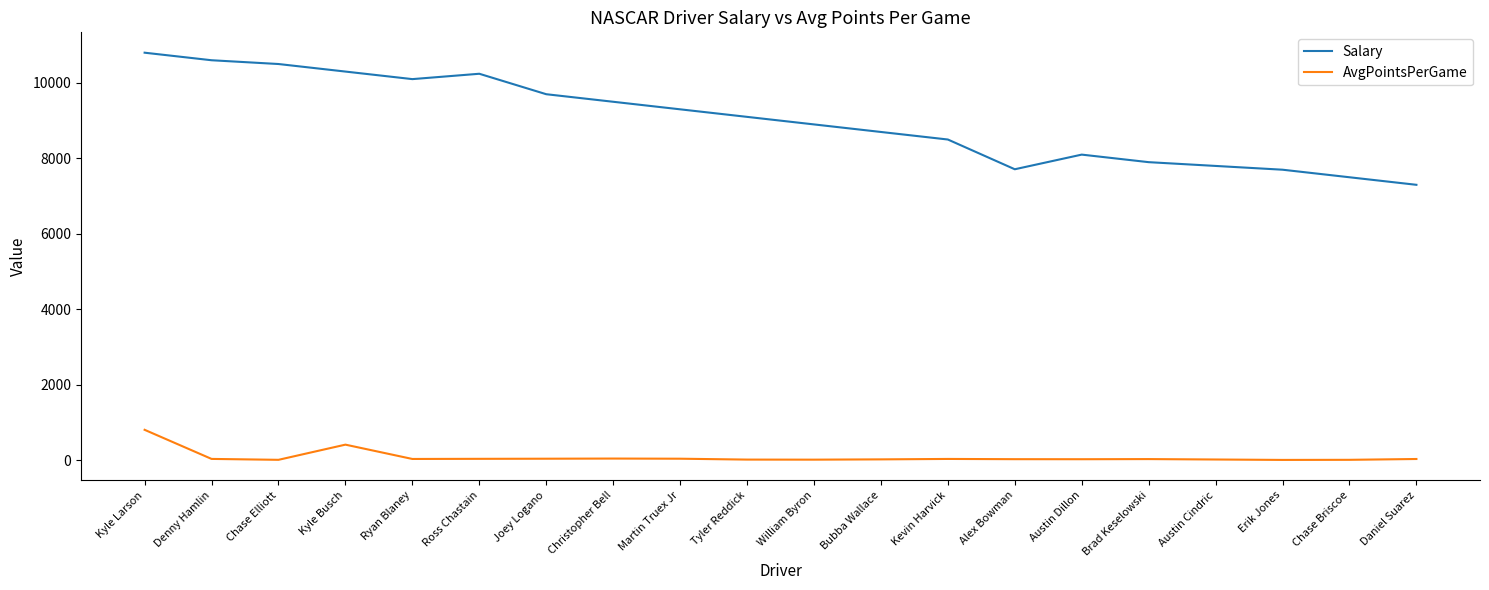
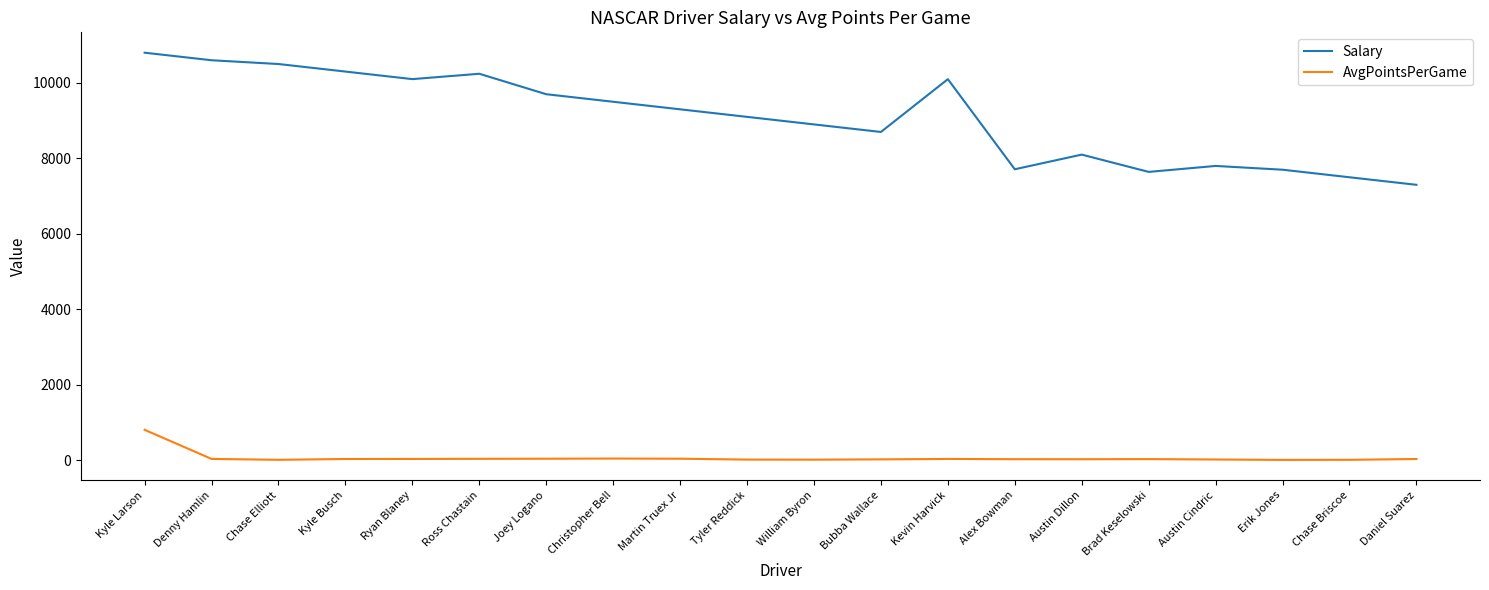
AvgPointsPerGame, Kyle Busch: 400 -> 0
Salary, Kevin Harvick: 8500 -> 10100
Salary, Brad Keselowski: 7900 -> 7600
